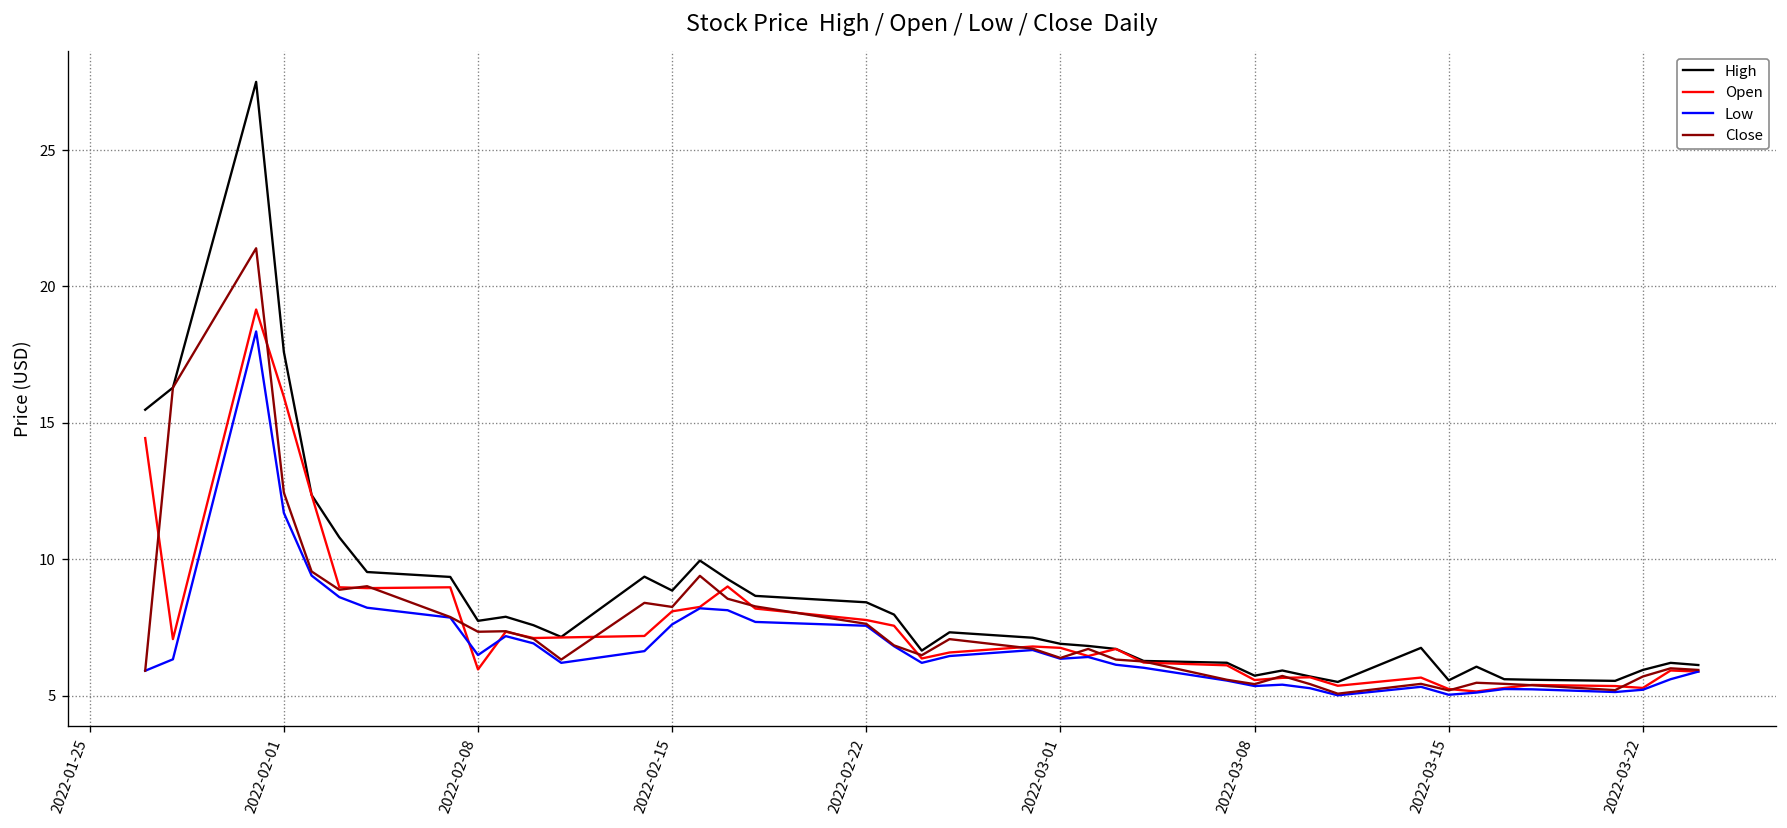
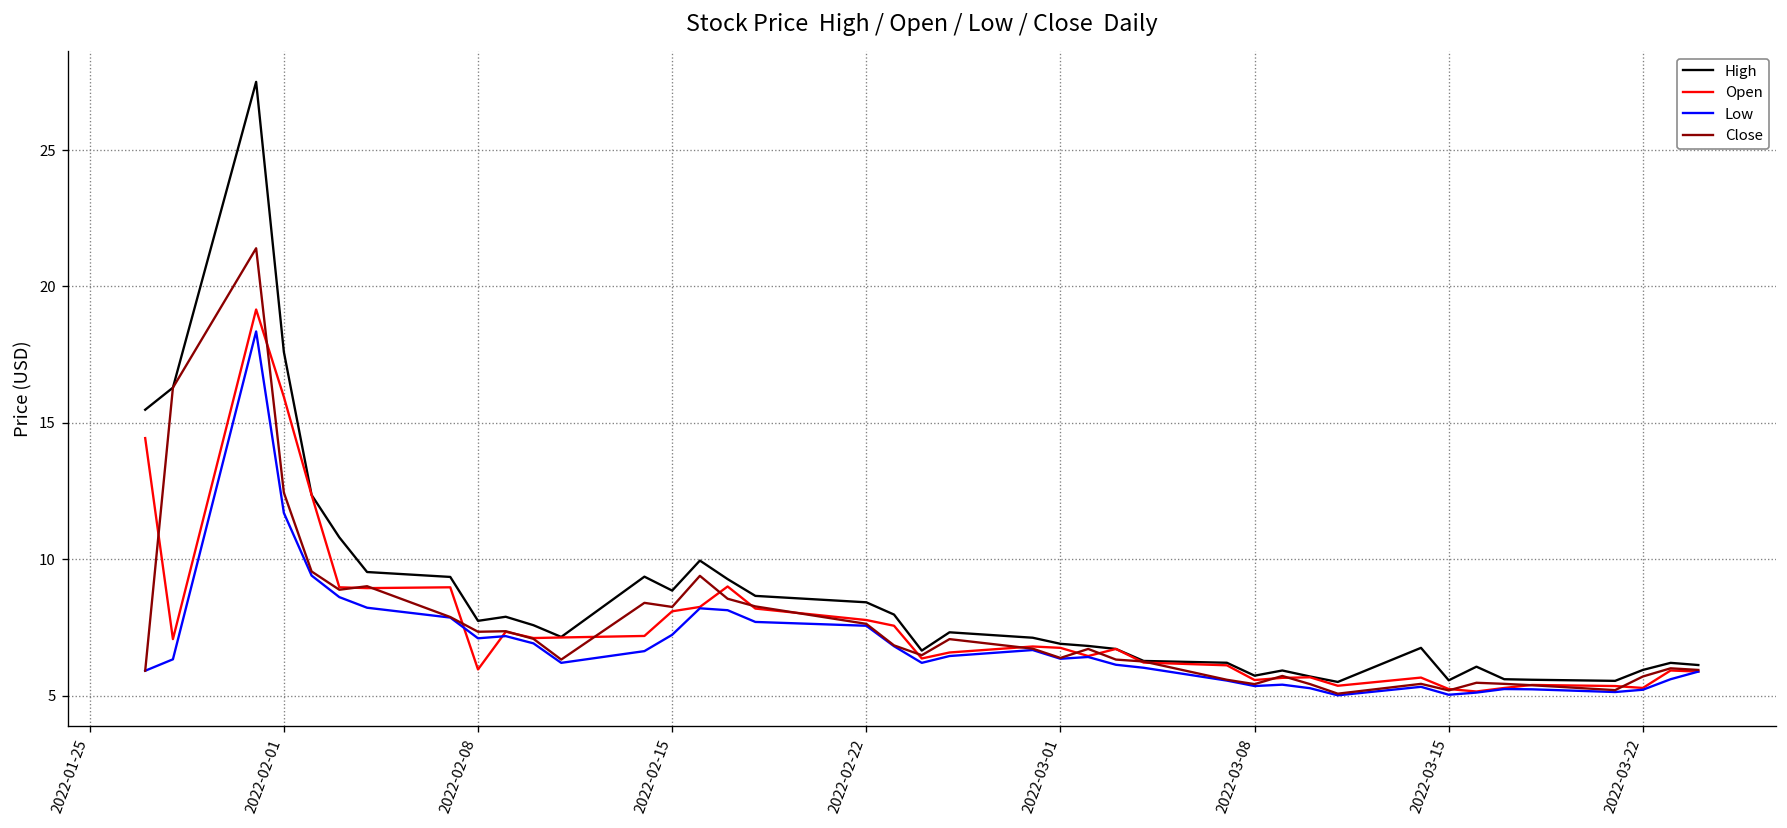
Low, 2022-02-08: 6.5 -> 7.1
Low, 2022-02-15: 7.6 -> 7.2
